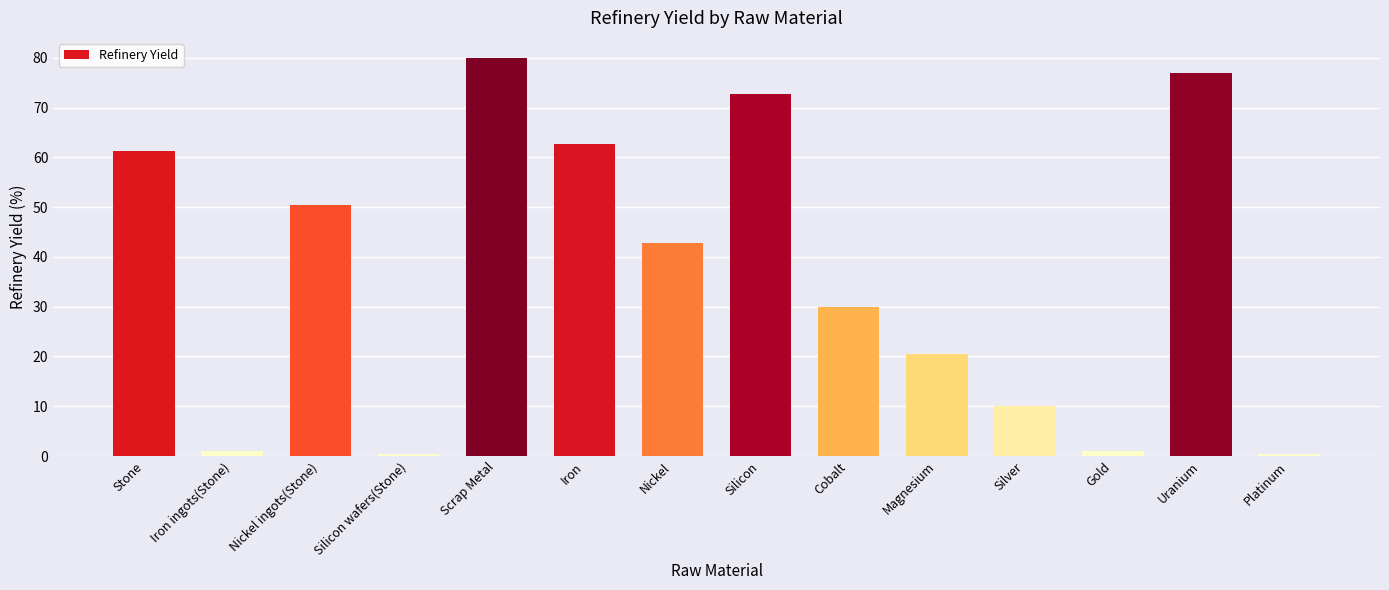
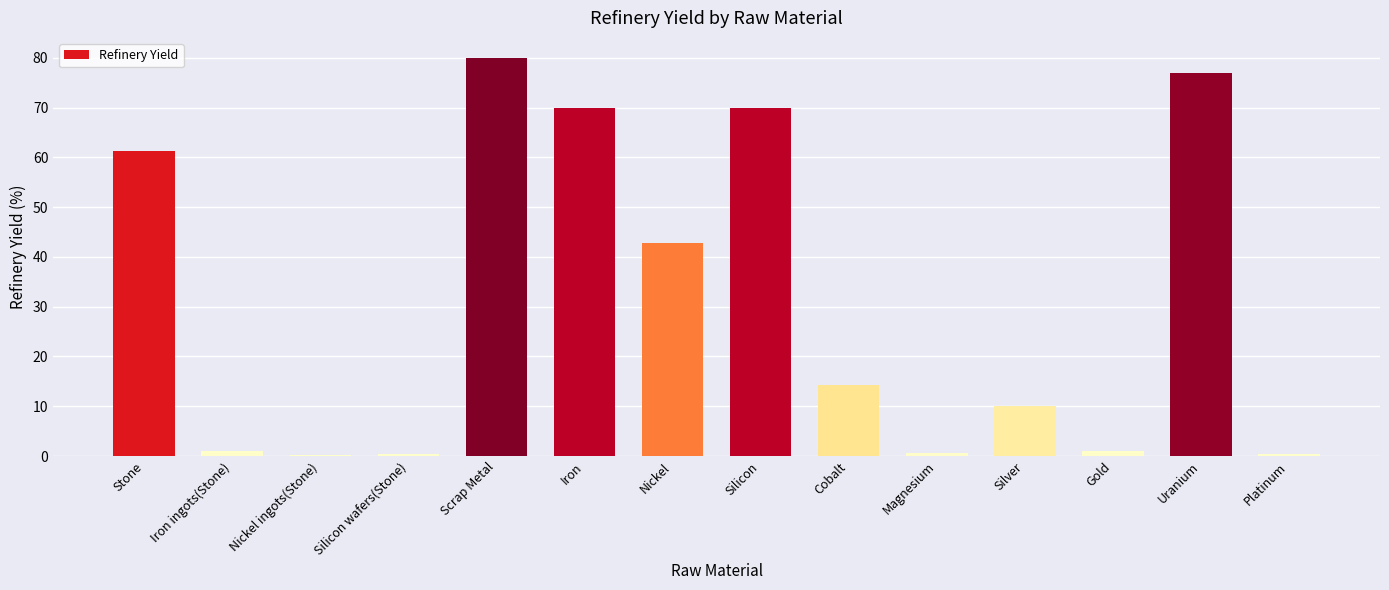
Nickel ingots(Stone): 50 -> 0
Iron: 63 -> 70
Silicon: 73 -> 70
Cobalt: 30 -> 14
Magnesium: 21 -> 1
